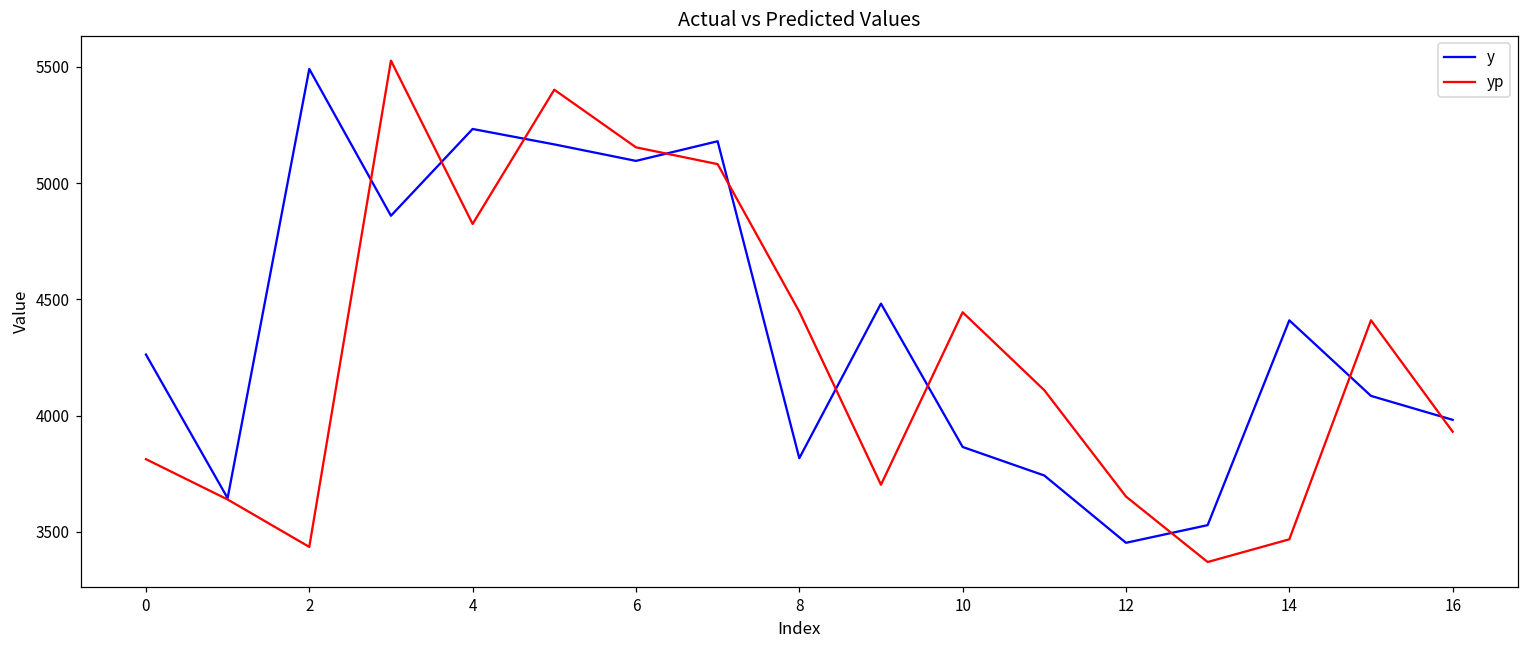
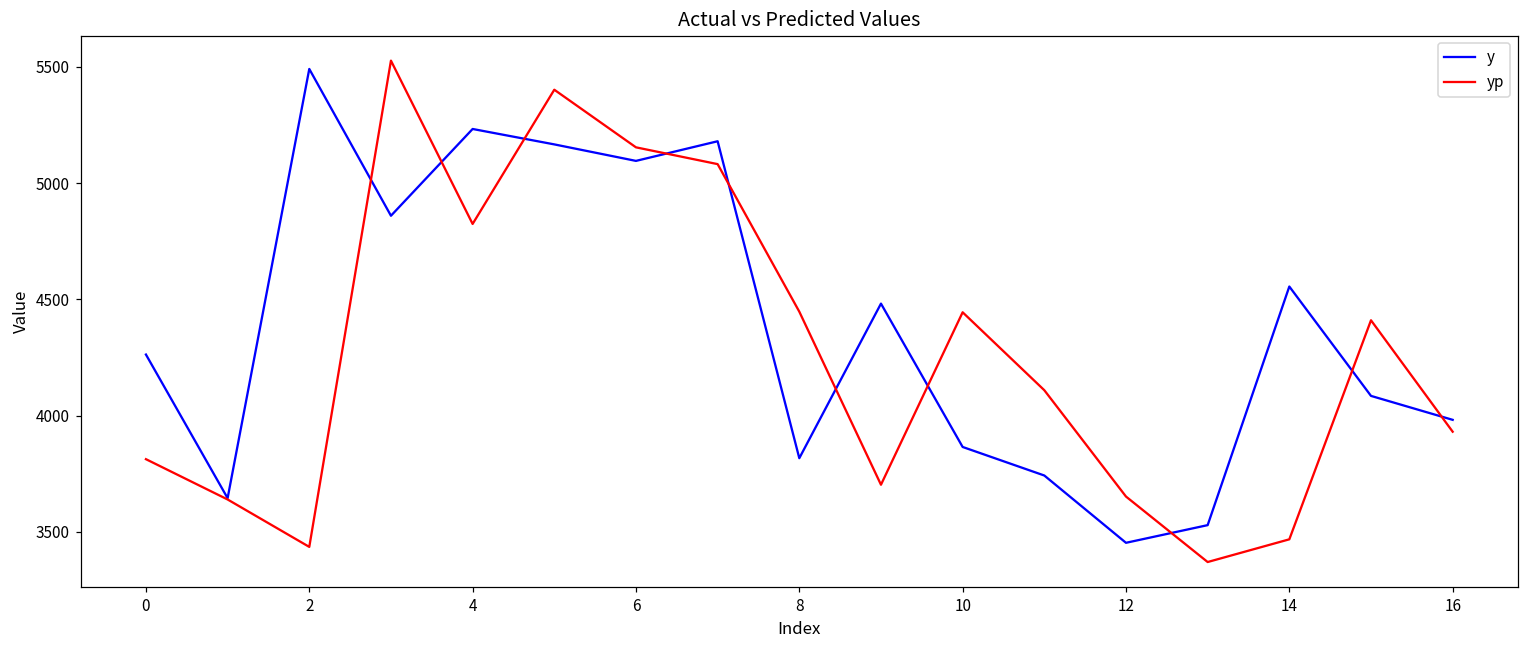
y, 14: 4410 -> 4560
